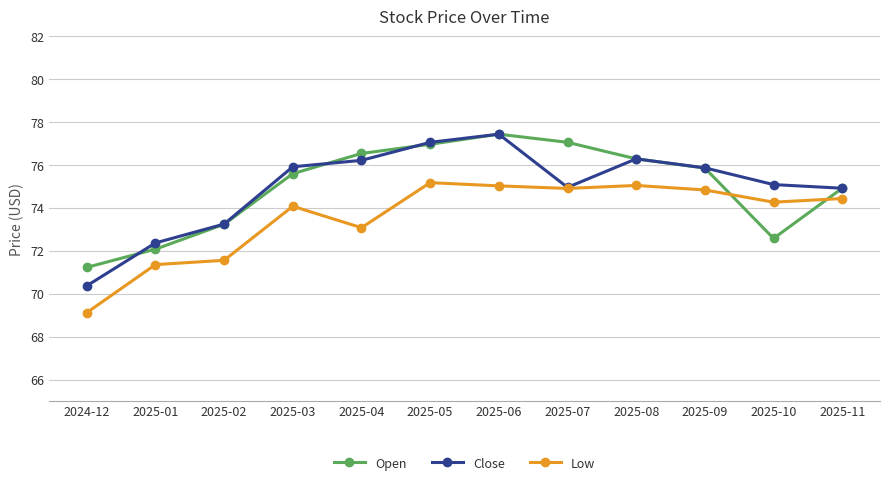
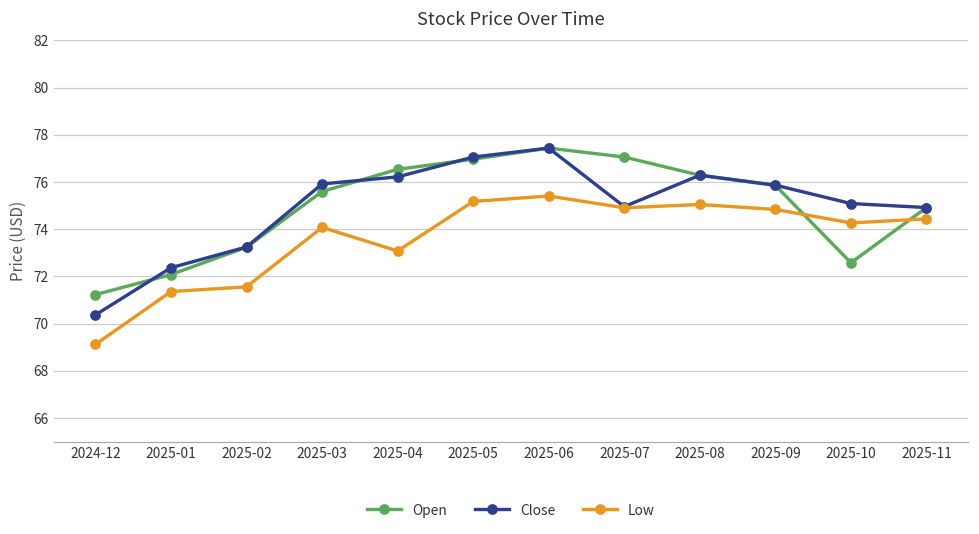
Low, 2025-06: 75.0 -> 75.4
